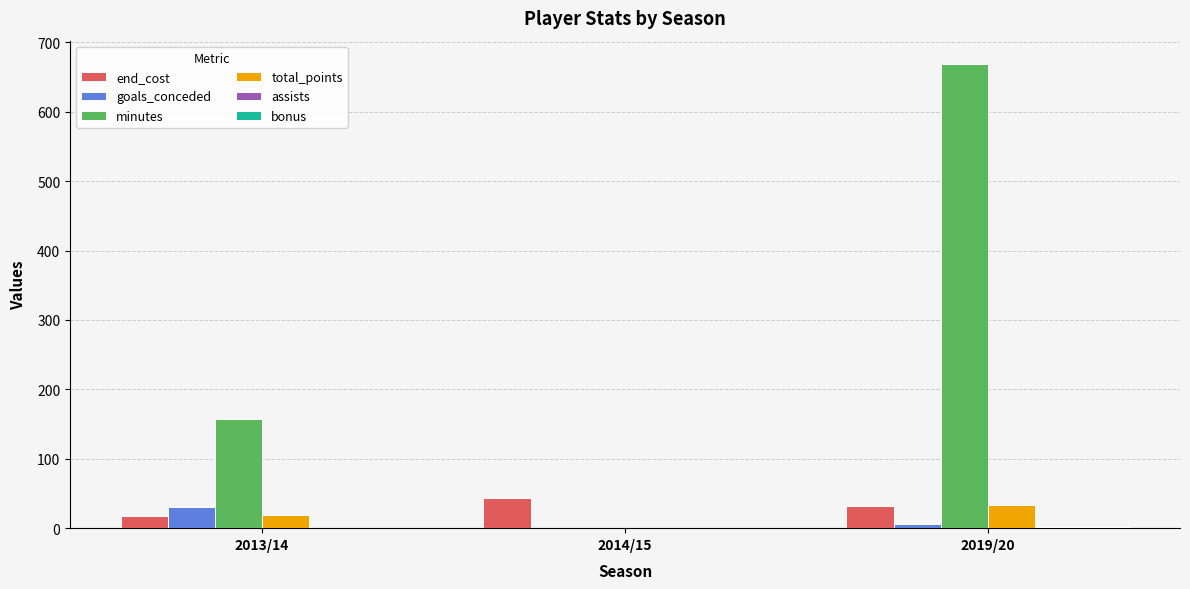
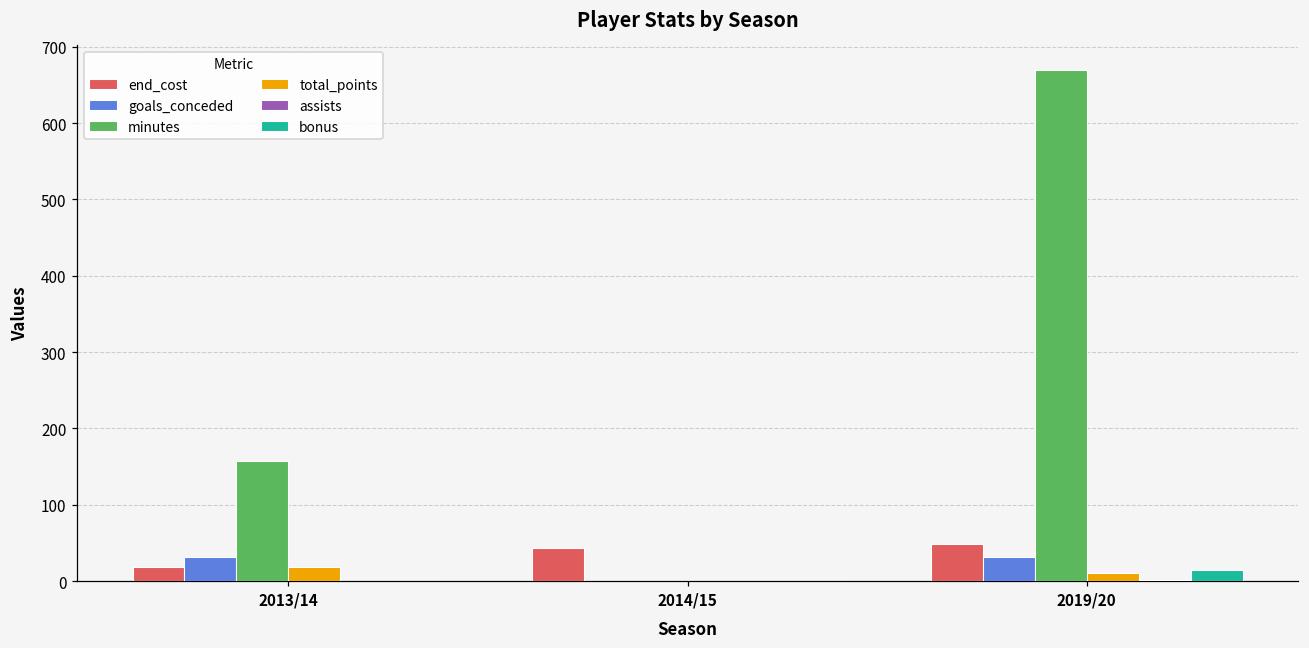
end_cost, 2019/20: 30 -> 50
goals_conceded, 2019/20: 10 -> 30
total_points, 2019/20: 30 -> 10
bonus, 2019/20: 0 -> 10
